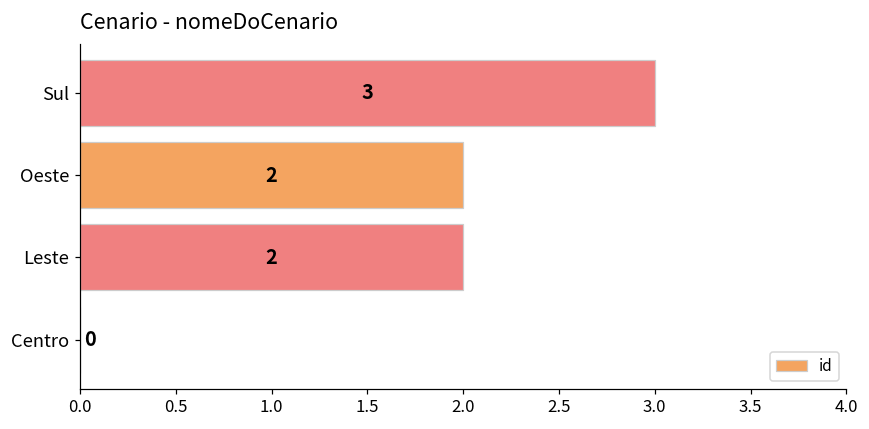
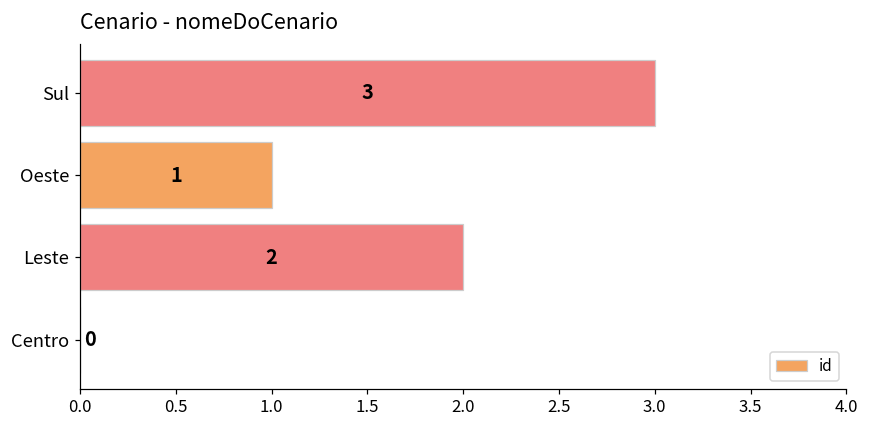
Oeste: 2 -> 1
